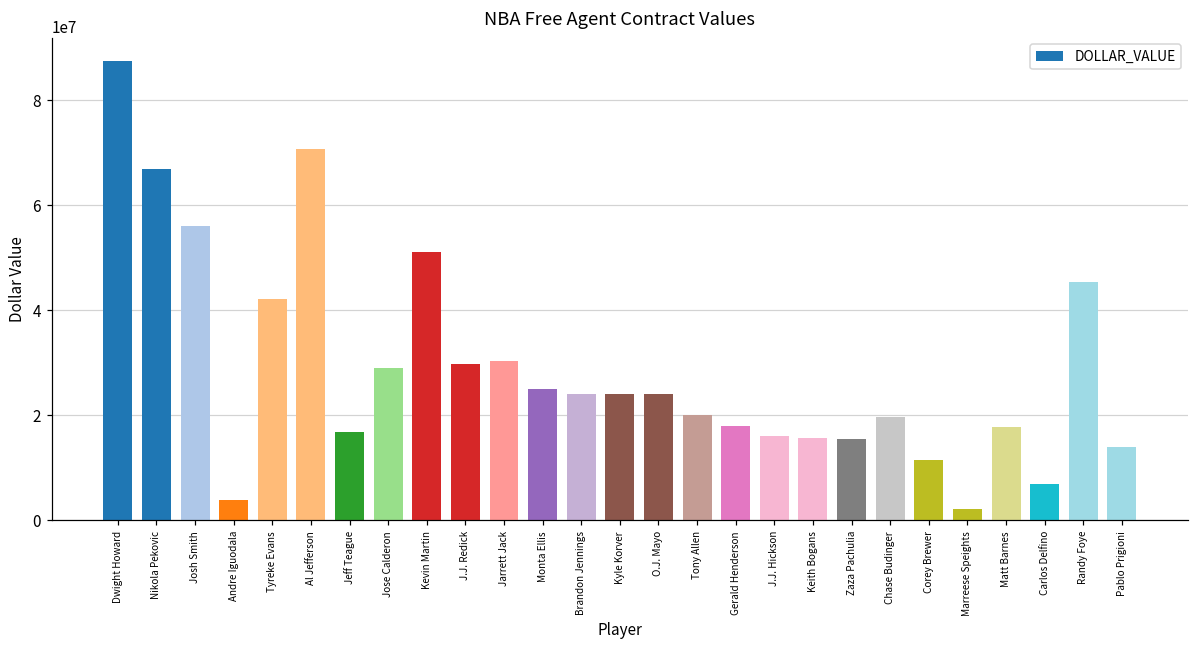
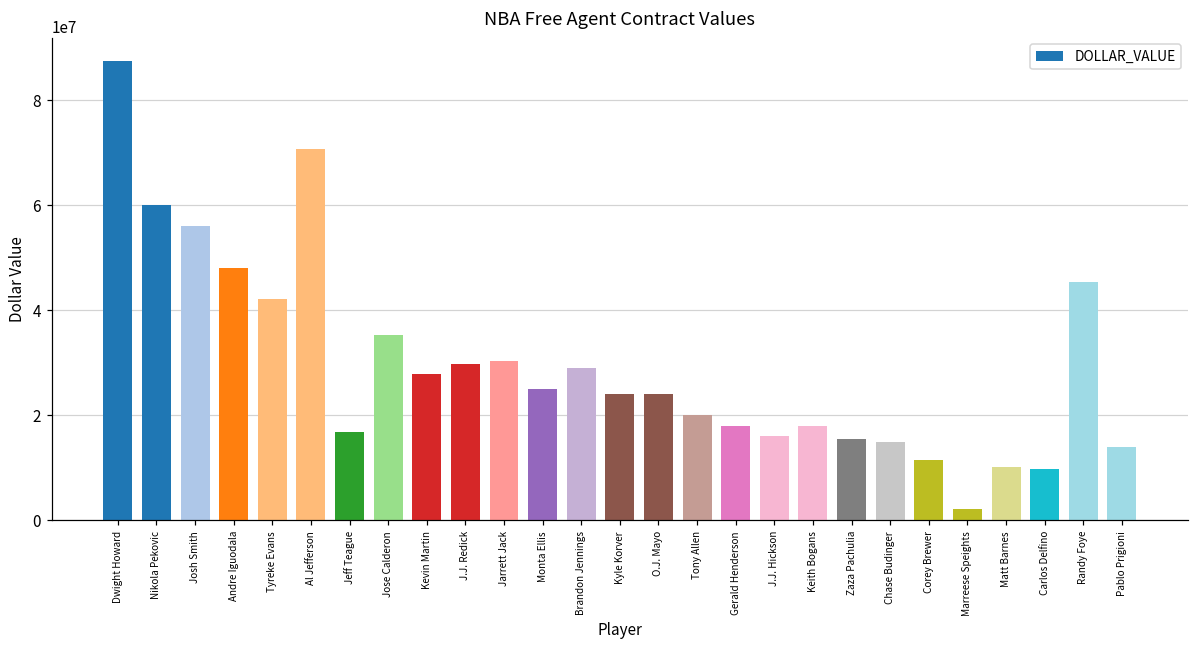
Nikola Pekovic: 67000000 -> 60000000
Andre Iguodala: 4000000 -> 48000000
Jose Calderon: 29000000 -> 35000000
Kevin Martin: 51000000 -> 28000000
Brandon Jennings: 24000000 -> 29000000
Keith Bogans: 16000000 -> 18000000
Chase Budinger: 20000000 -> 15000000
Matt Barnes: 18000000 -> 10000000
Carlos Delfino: 7000000 -> 10000000
